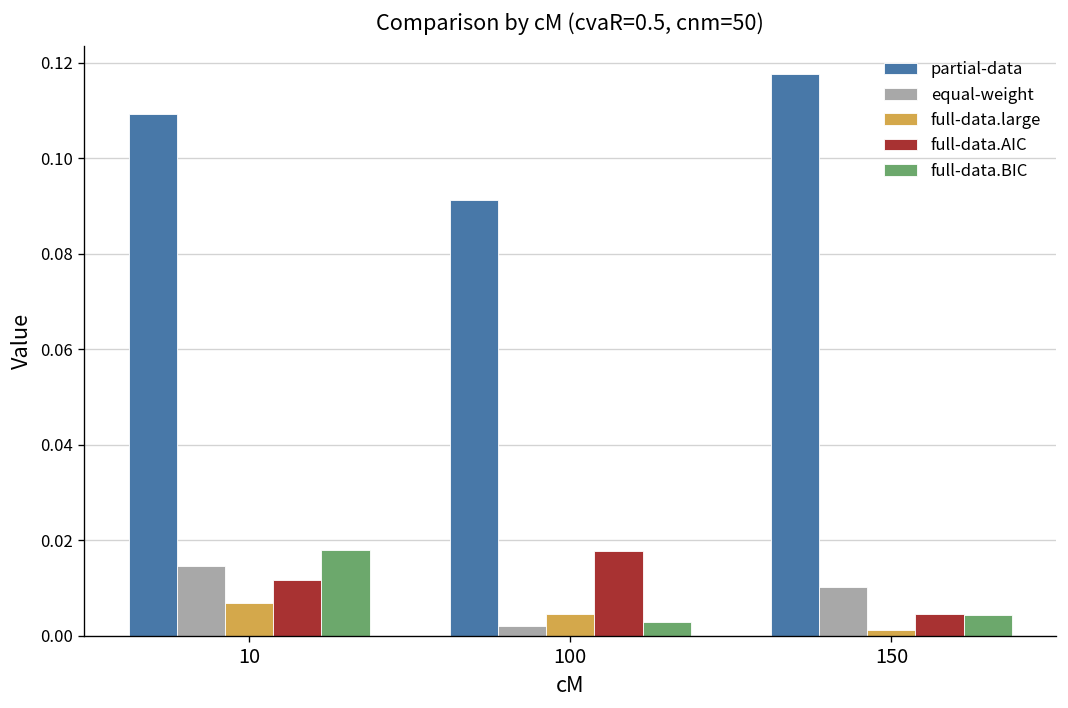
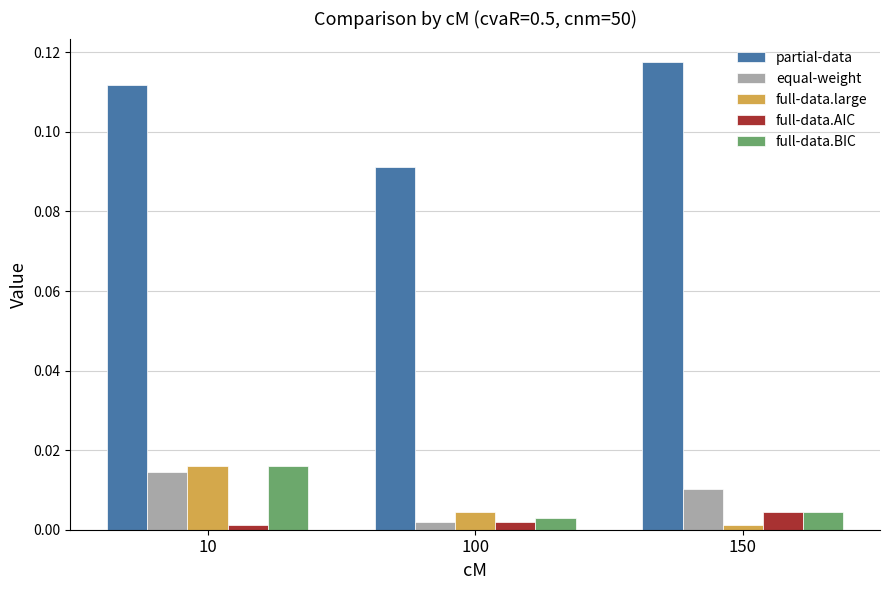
partial-data, 10: 0.109 -> 0.112
full-data.large, 10: 0.007 -> 0.016
full-data.AIC, 10: 0.012 -> 0.001
full-data.BIC, 10: 0.018 -> 0.016
full-data.AIC, 100: 0.018 -> 0.002
